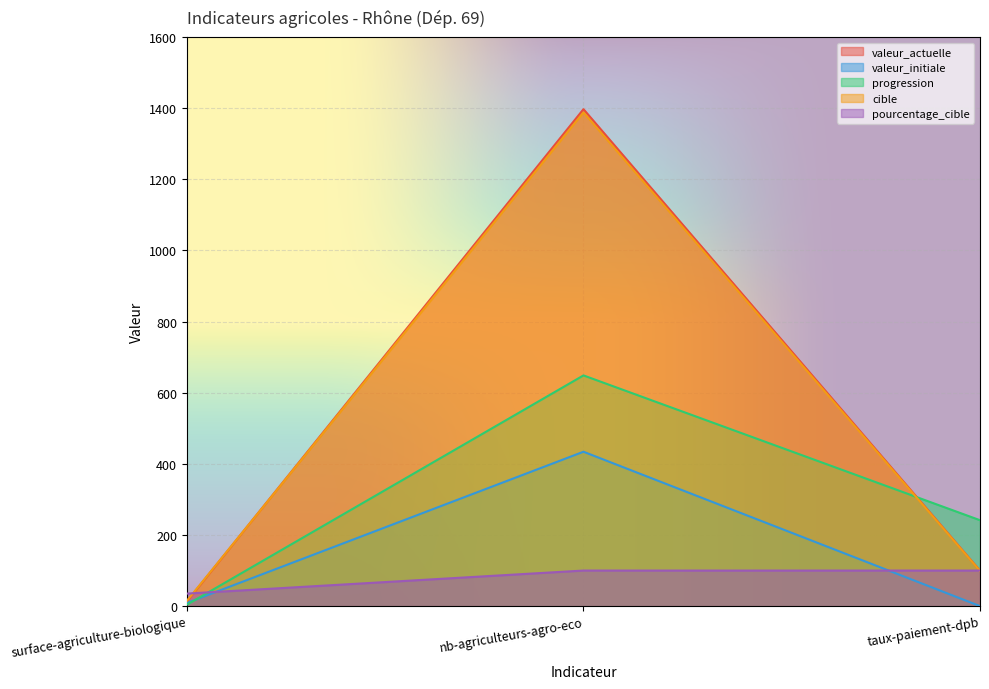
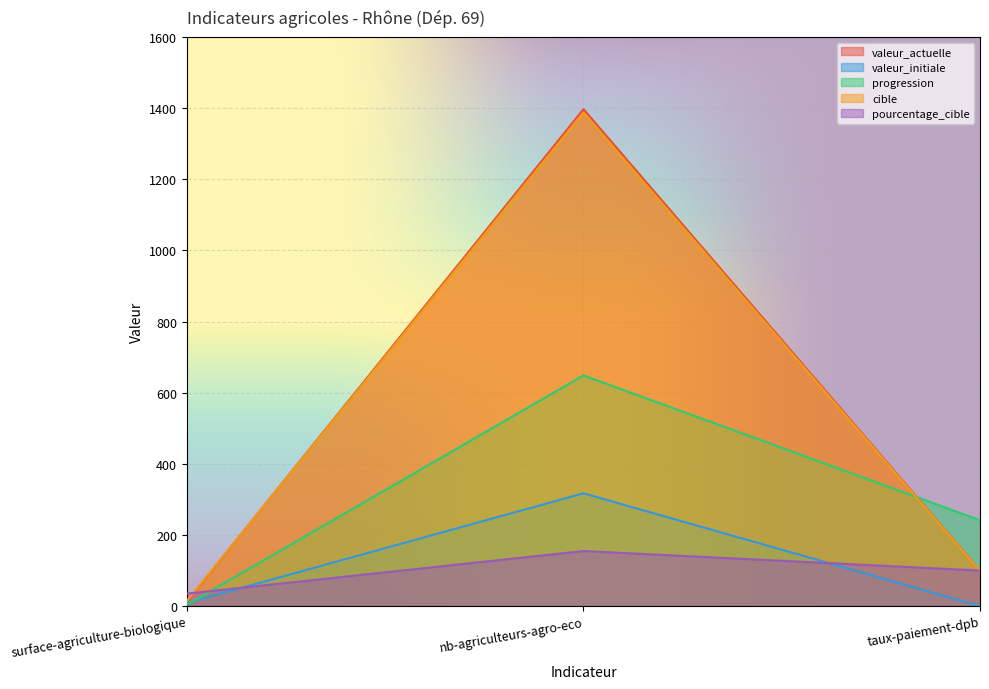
valeur_initiale, nb-agriculteurs-agro-eco: 430 -> 320
pourcentage_cible, nb-agriculteurs-agro-eco: 100 -> 150
